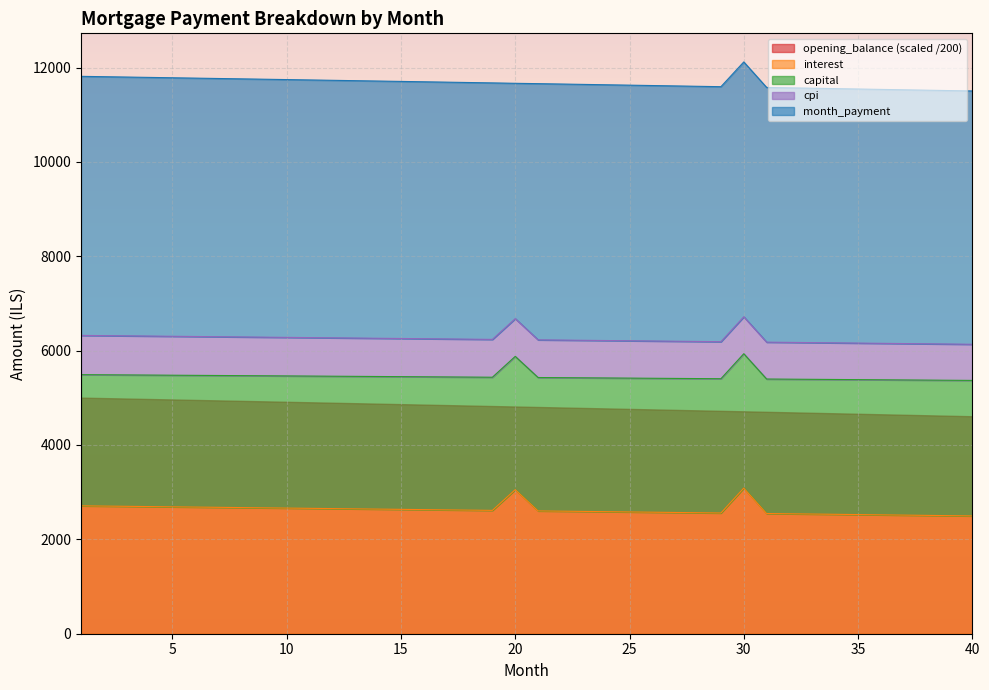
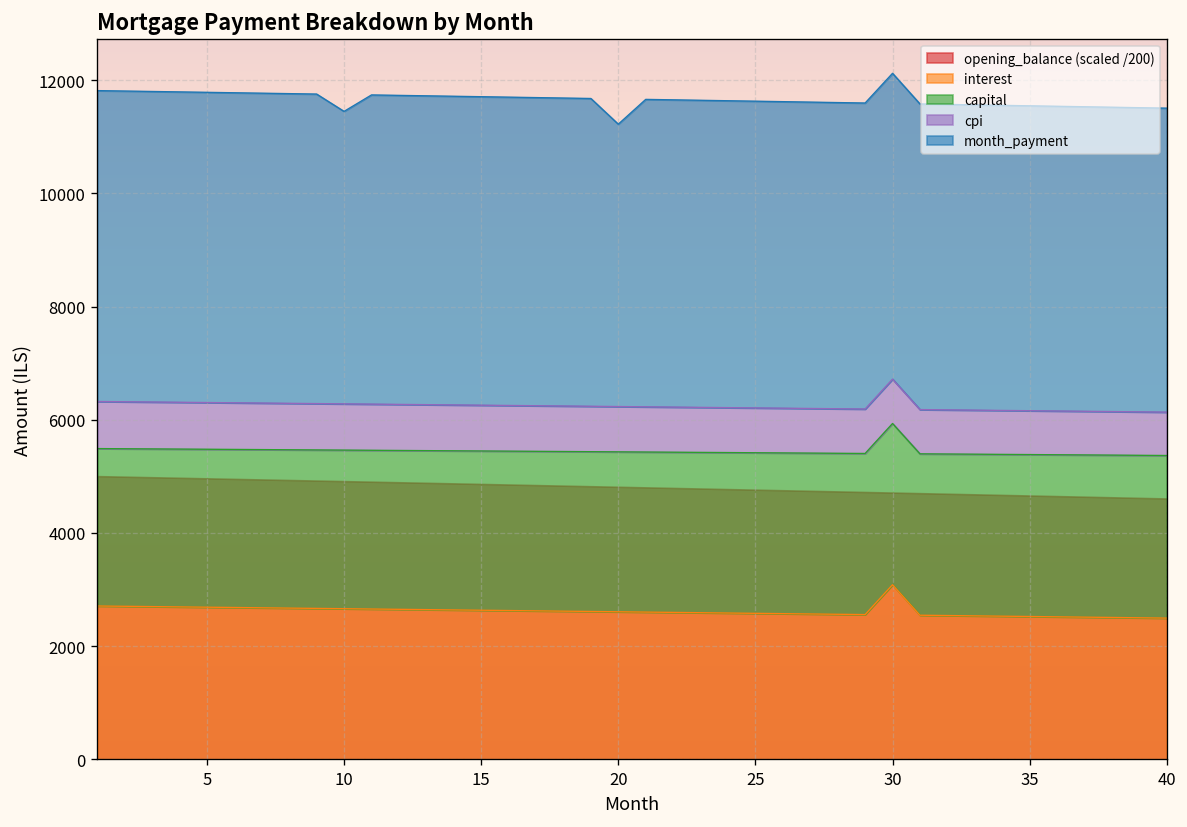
month_payment, 10: 5500 -> 5200
interest, 20: 3100 -> 2600
